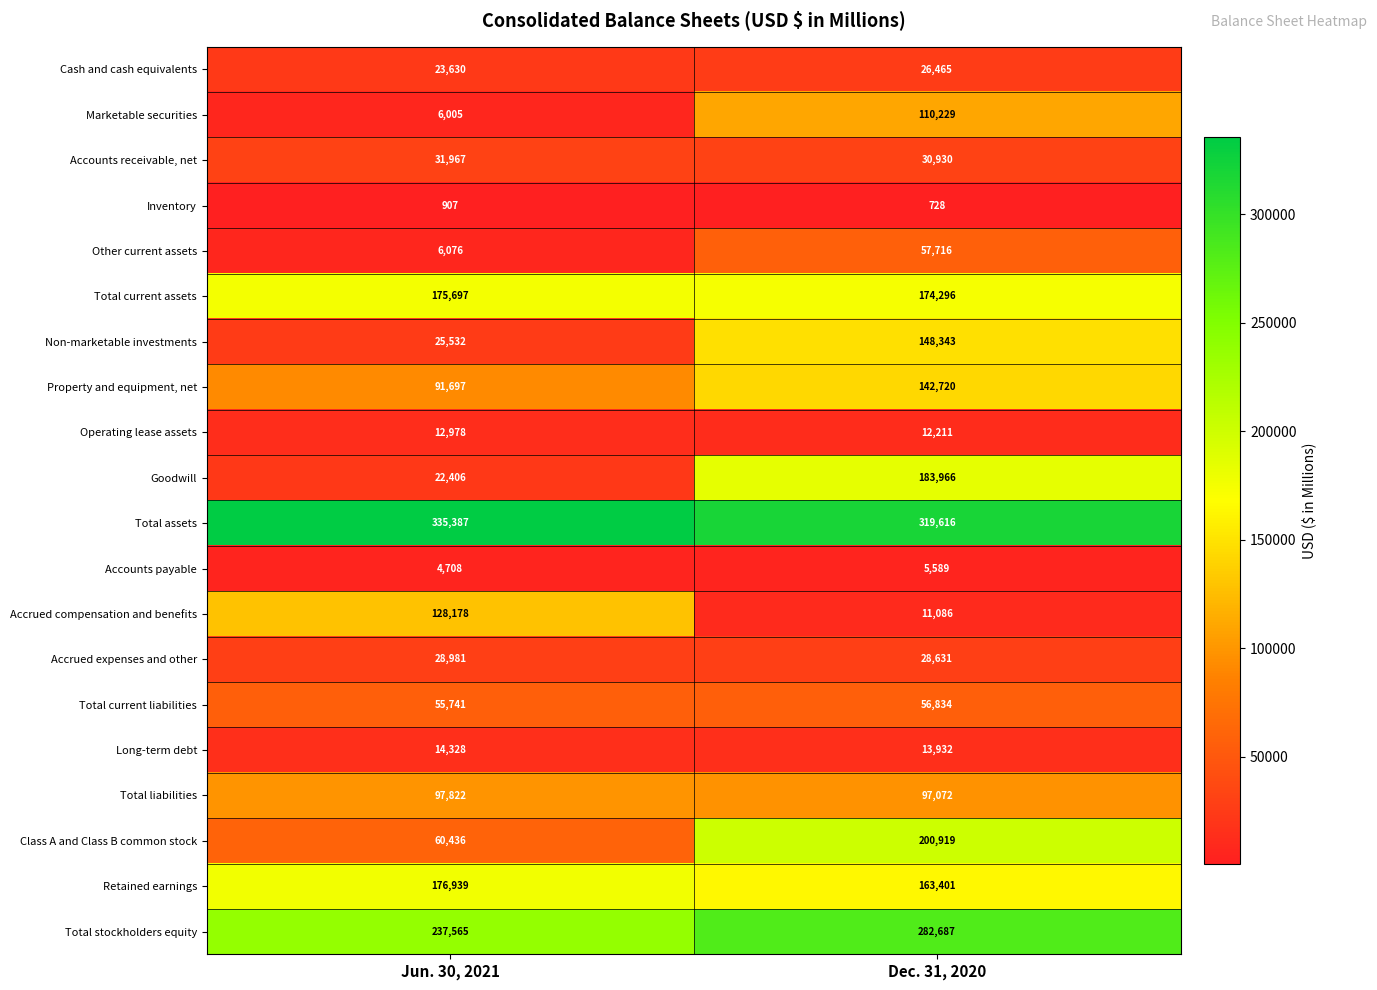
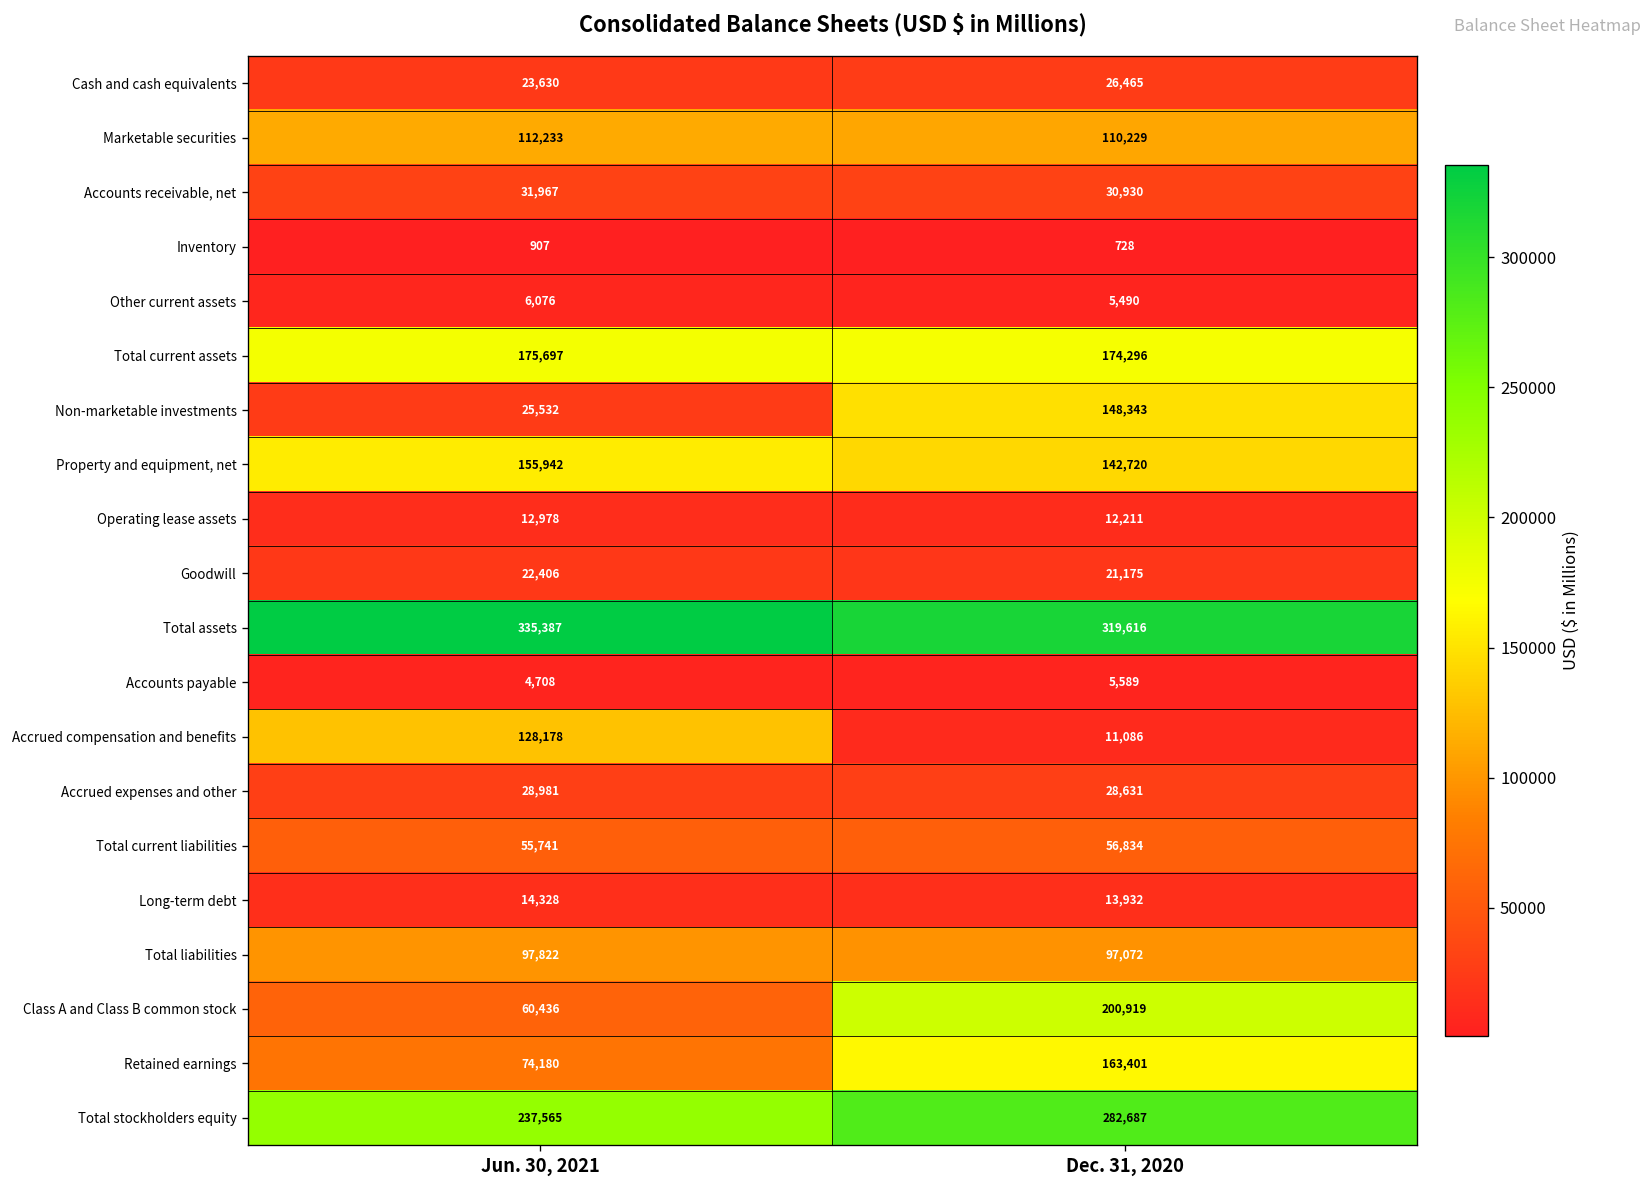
Marketable securities, Jun. 30, 2021: 6,005 -> 112,233
Other current assets, Dec. 31, 2020: 57,716 -> 5,490
Property and equipment, net, Jun. 30, 2021: 91,697 -> 155,942
Goodwill, Dec. 31, 2020: 183,966 -> 21,175
Retained earnings, Jun. 30, 2021: 176,939 -> 74,180
